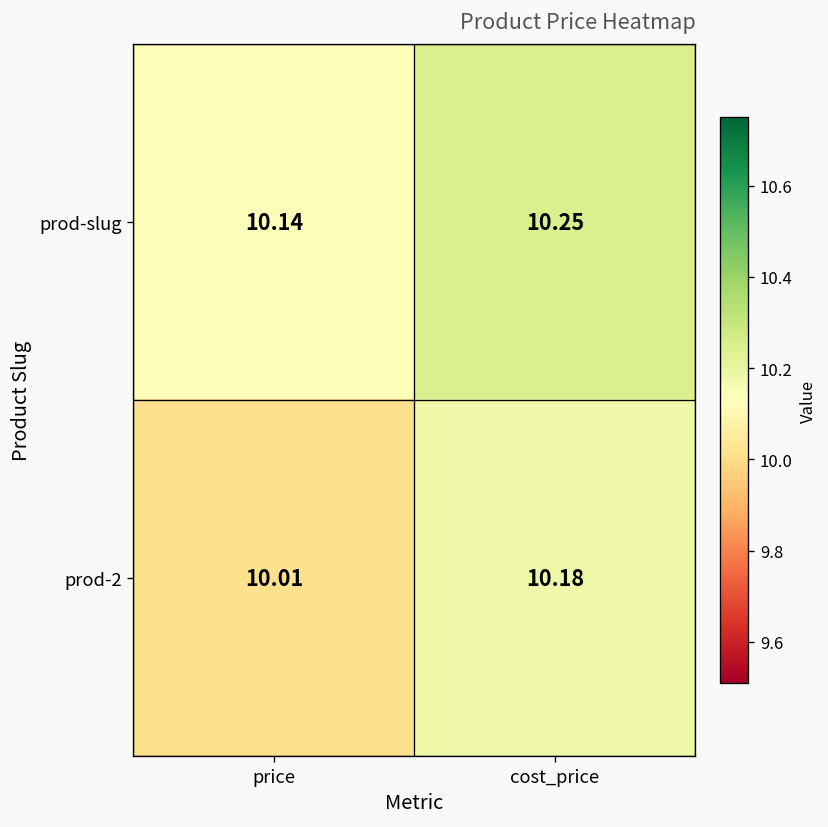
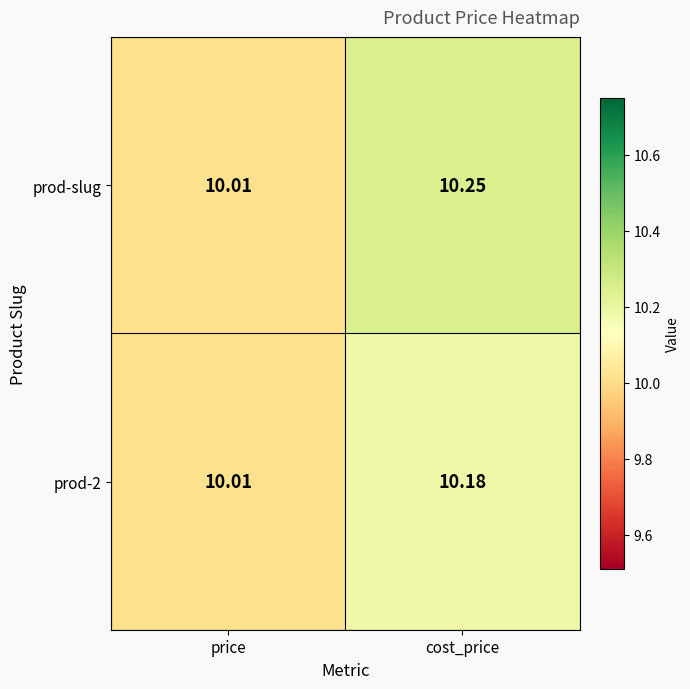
prod-slug, price: 10.14 -> 10.01
